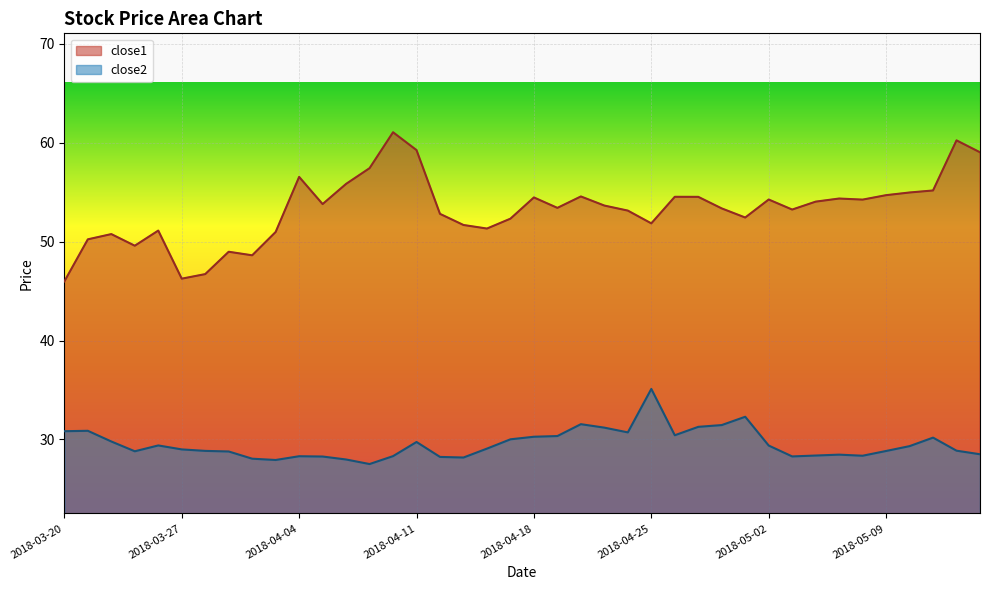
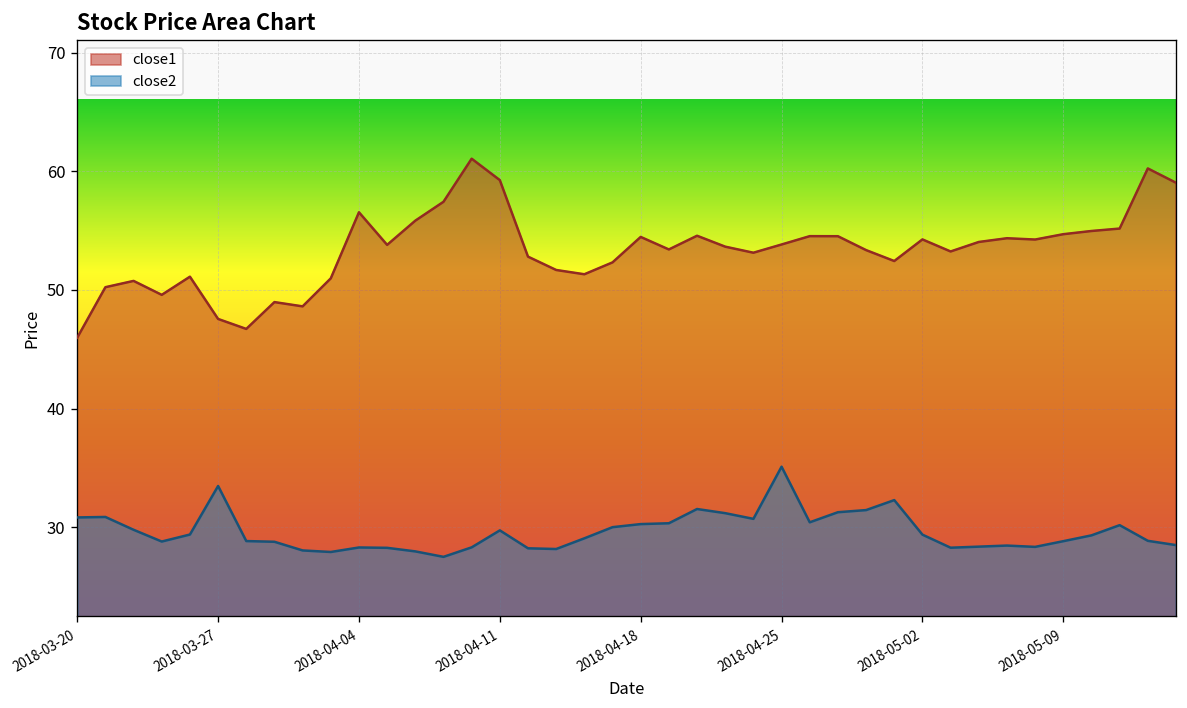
close1, 2018-03-27: 46 -> 48
close2, 2018-03-27: 29 -> 33
close1, 2018-04-25: 52 -> 54
